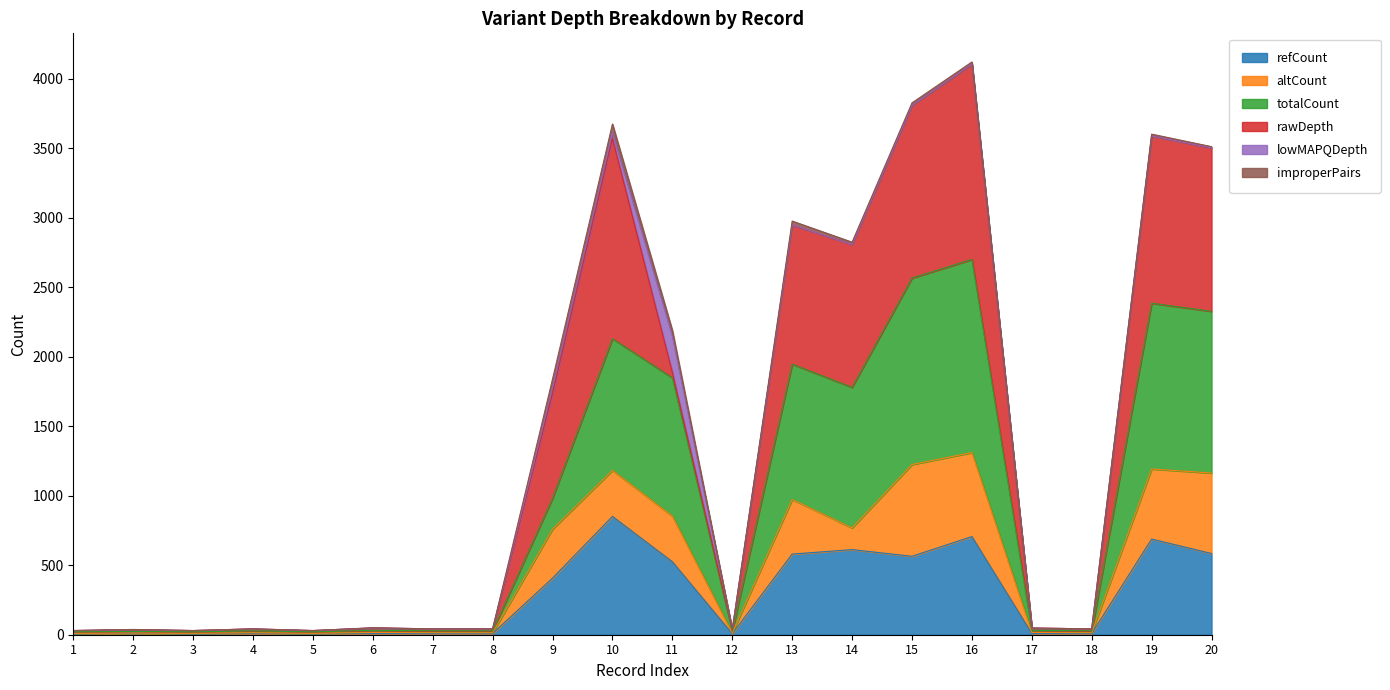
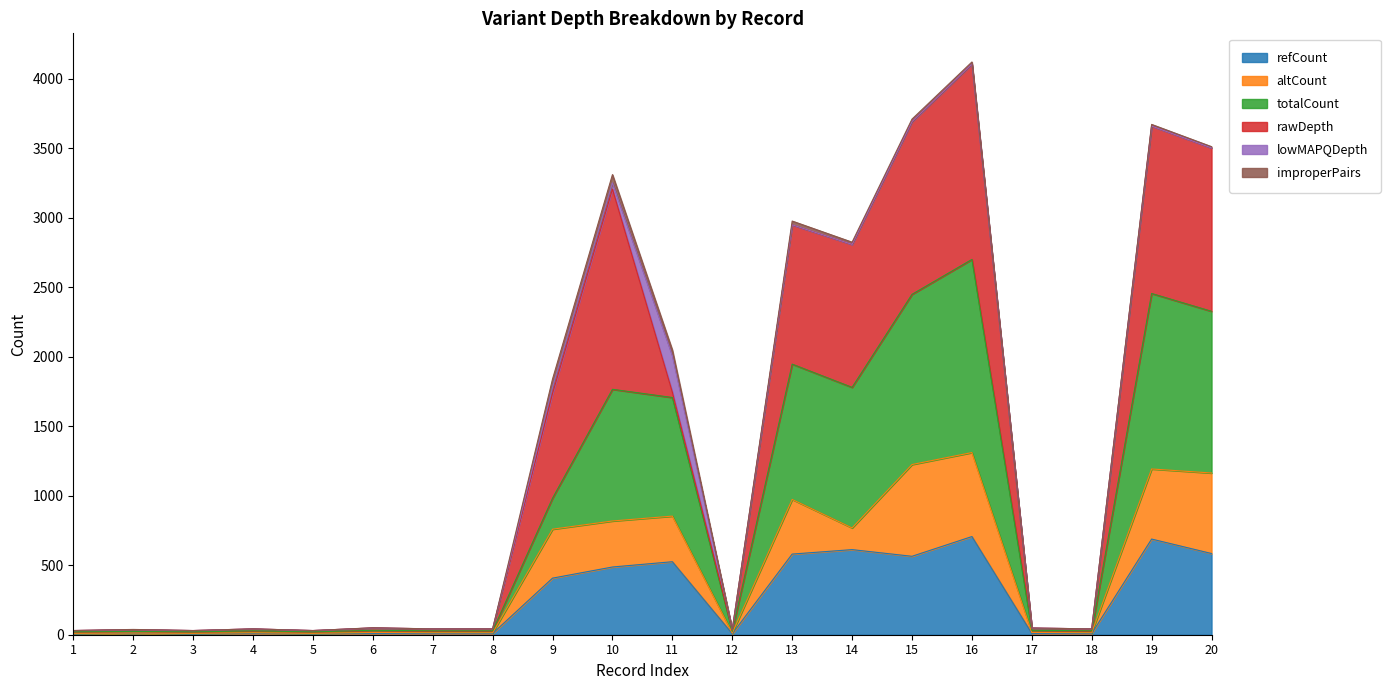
refCount, 10: 850 -> 490
totalCount, 11: 1000 -> 850
totalCount, 15: 1340 -> 1220
totalCount, 19: 1190 -> 1260
